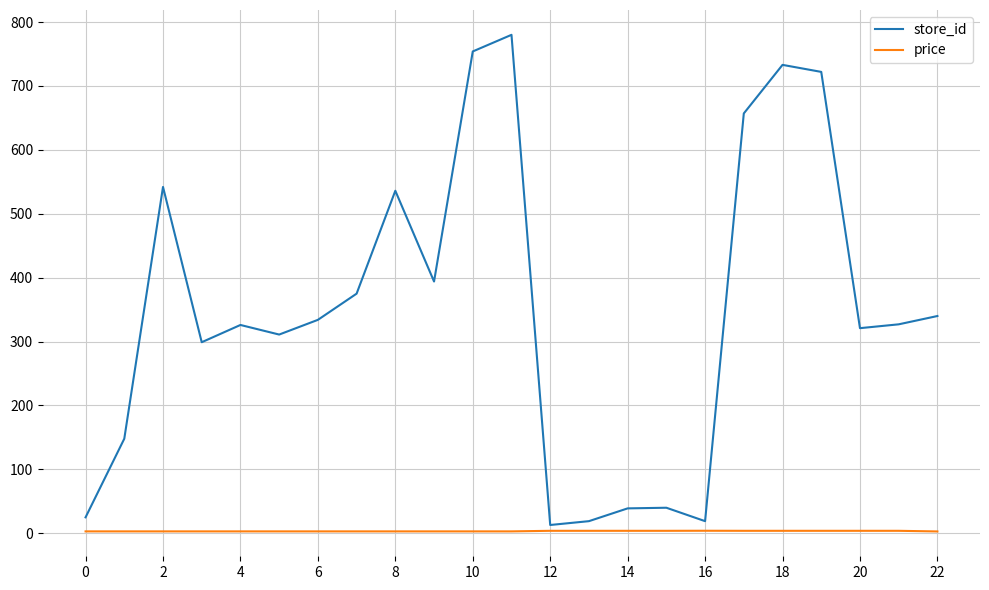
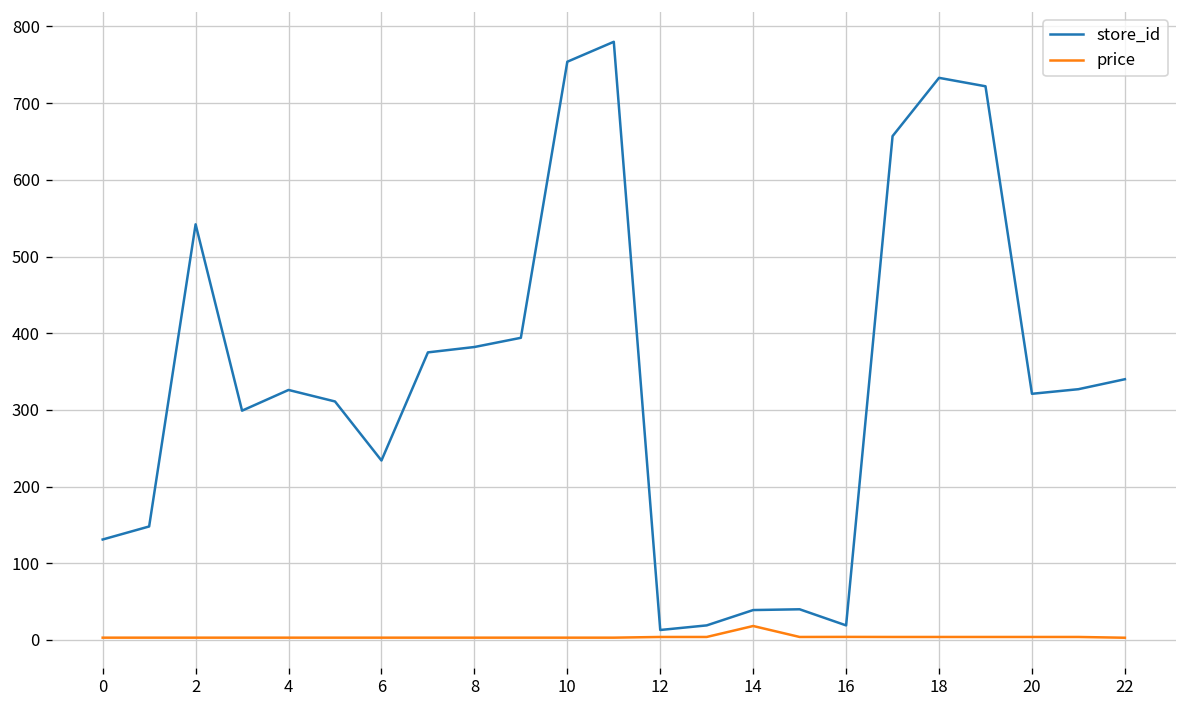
store_id, 0: 30 -> 130
store_id, 6: 330 -> 230
store_id, 8: 540 -> 380
price, 14: 0 -> 20
